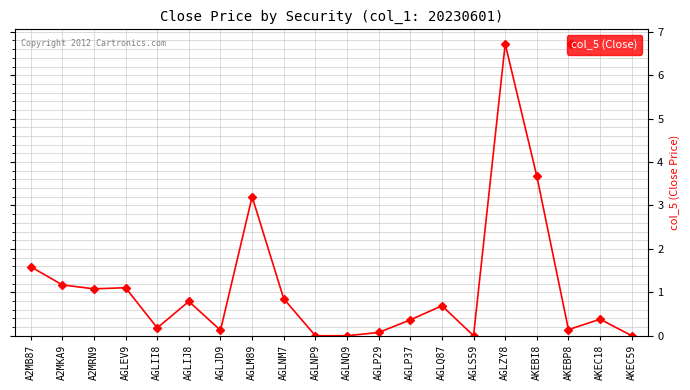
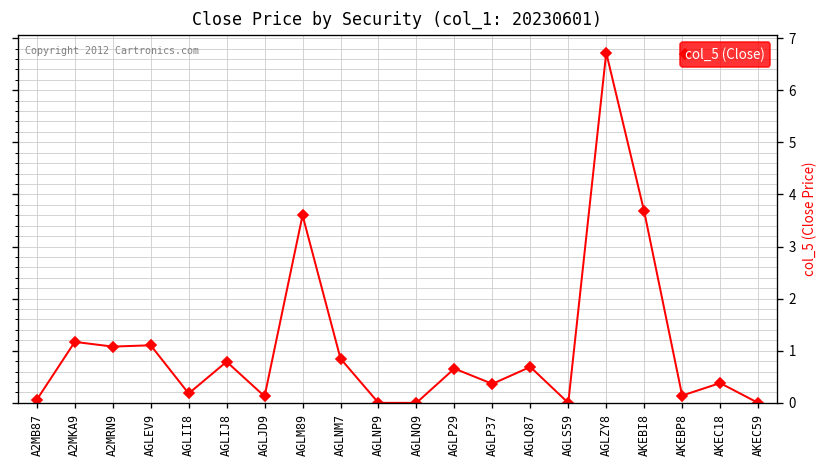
A2MB87: 1.6 -> 0.1
AGLM89: 3.2 -> 3.6
AGLP29: 0.1 -> 0.7
